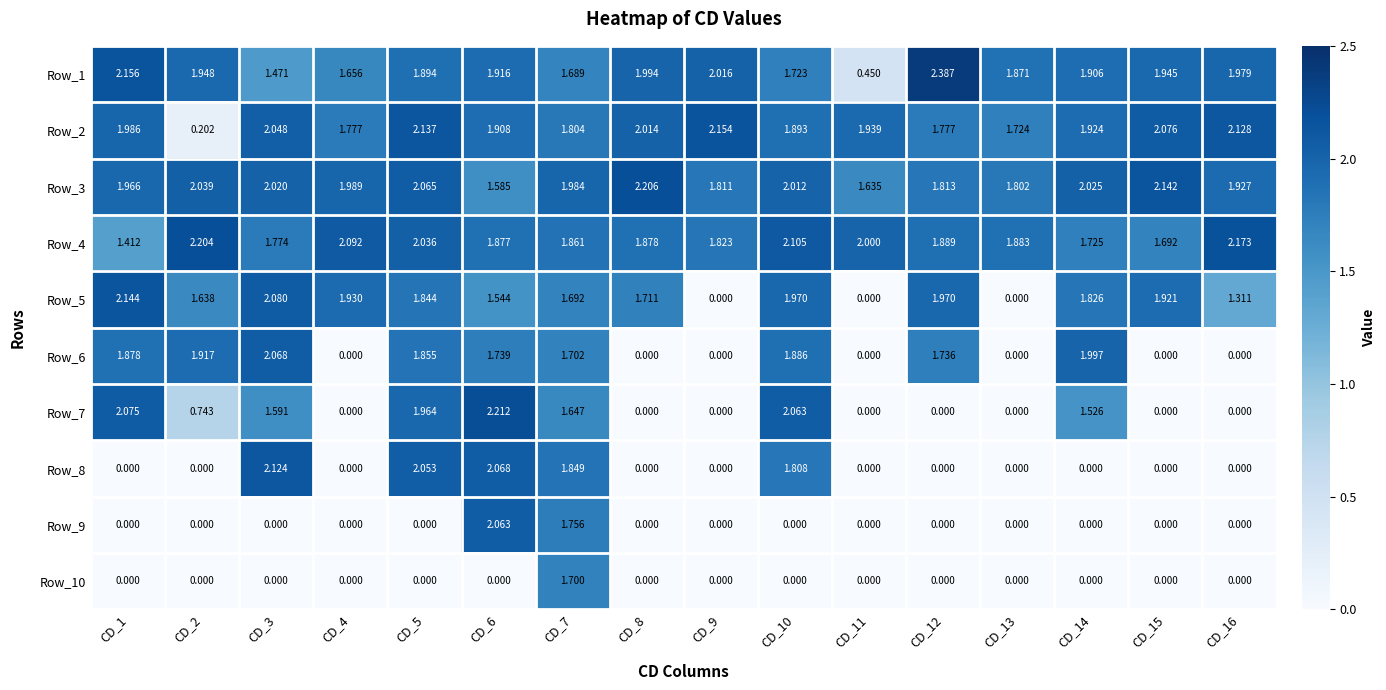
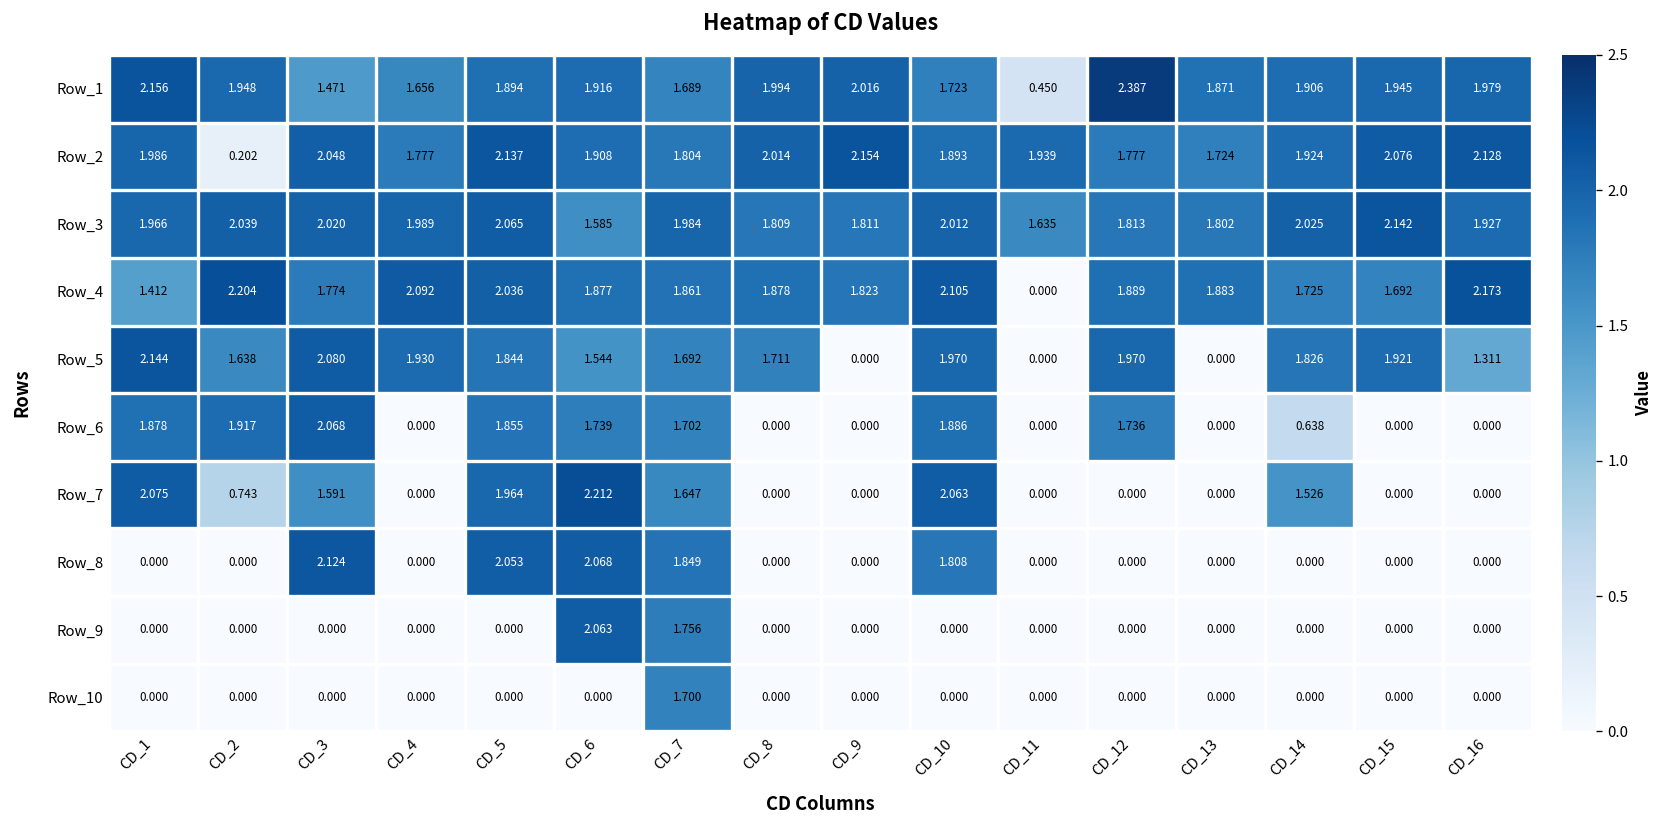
Row_3, CD_8: 2.206 -> 1.809
Row_4, CD_11: 2.000 -> 0.000
Row_6, CD_14: 1.997 -> 0.638
